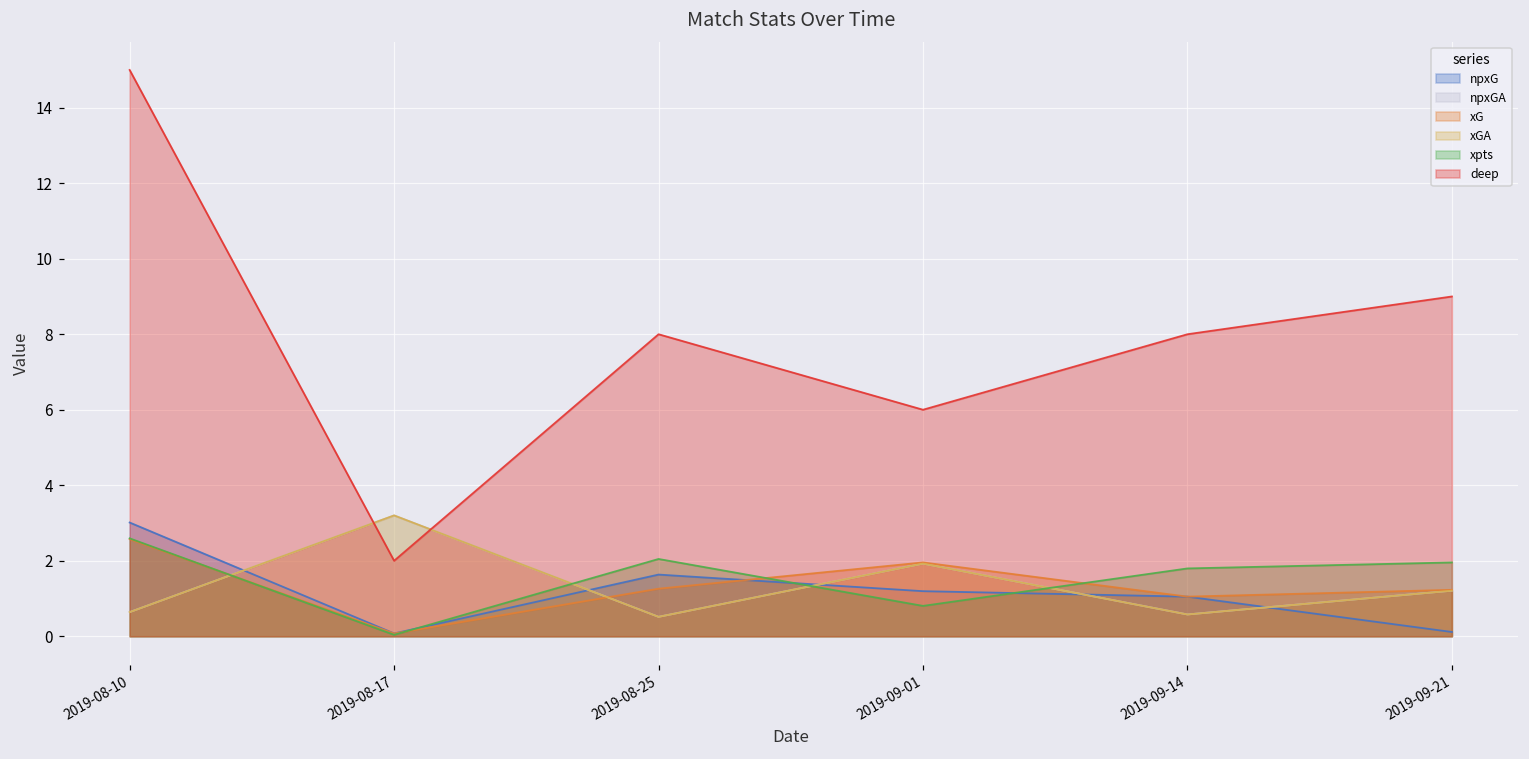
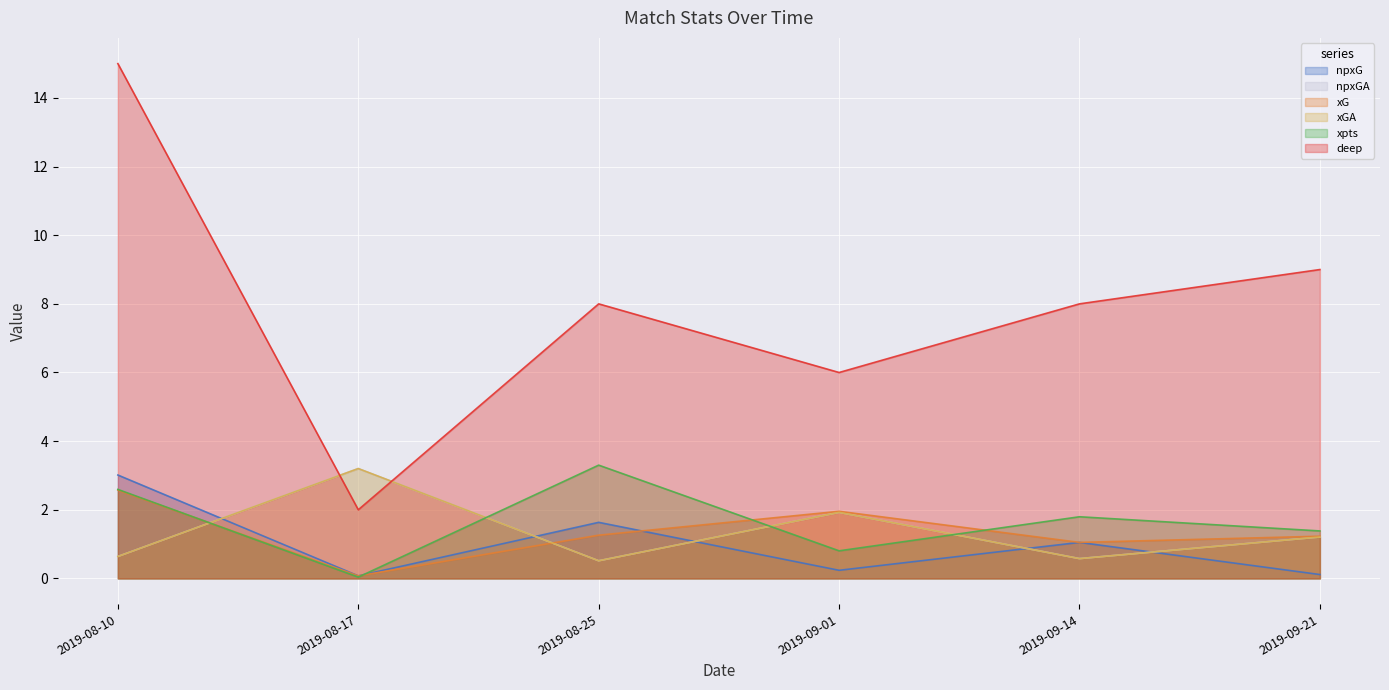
xpts, 2019-08-25: 2.0 -> 3.3
npxG, 2019-09-01: 1.2 -> 0.2
xpts, 2019-09-21: 2.0 -> 1.4
